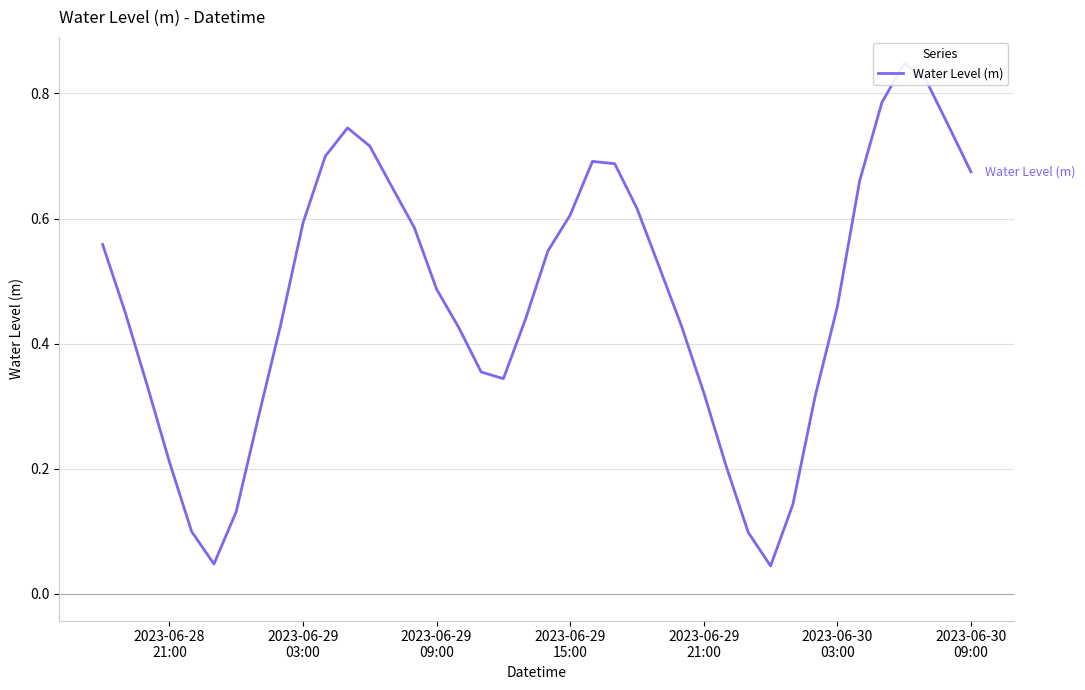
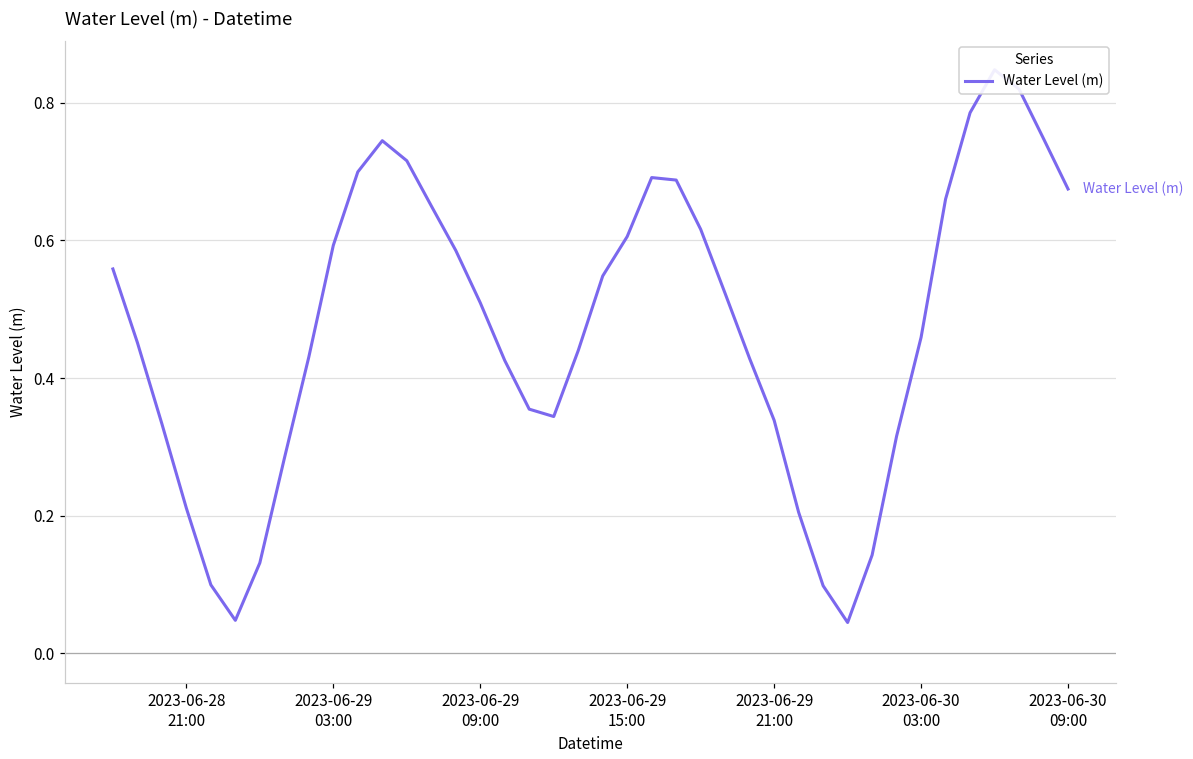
2023-06-29 09:00: 0.49 -> 0.51
2023-06-29 21:00: 0.32 -> 0.34
